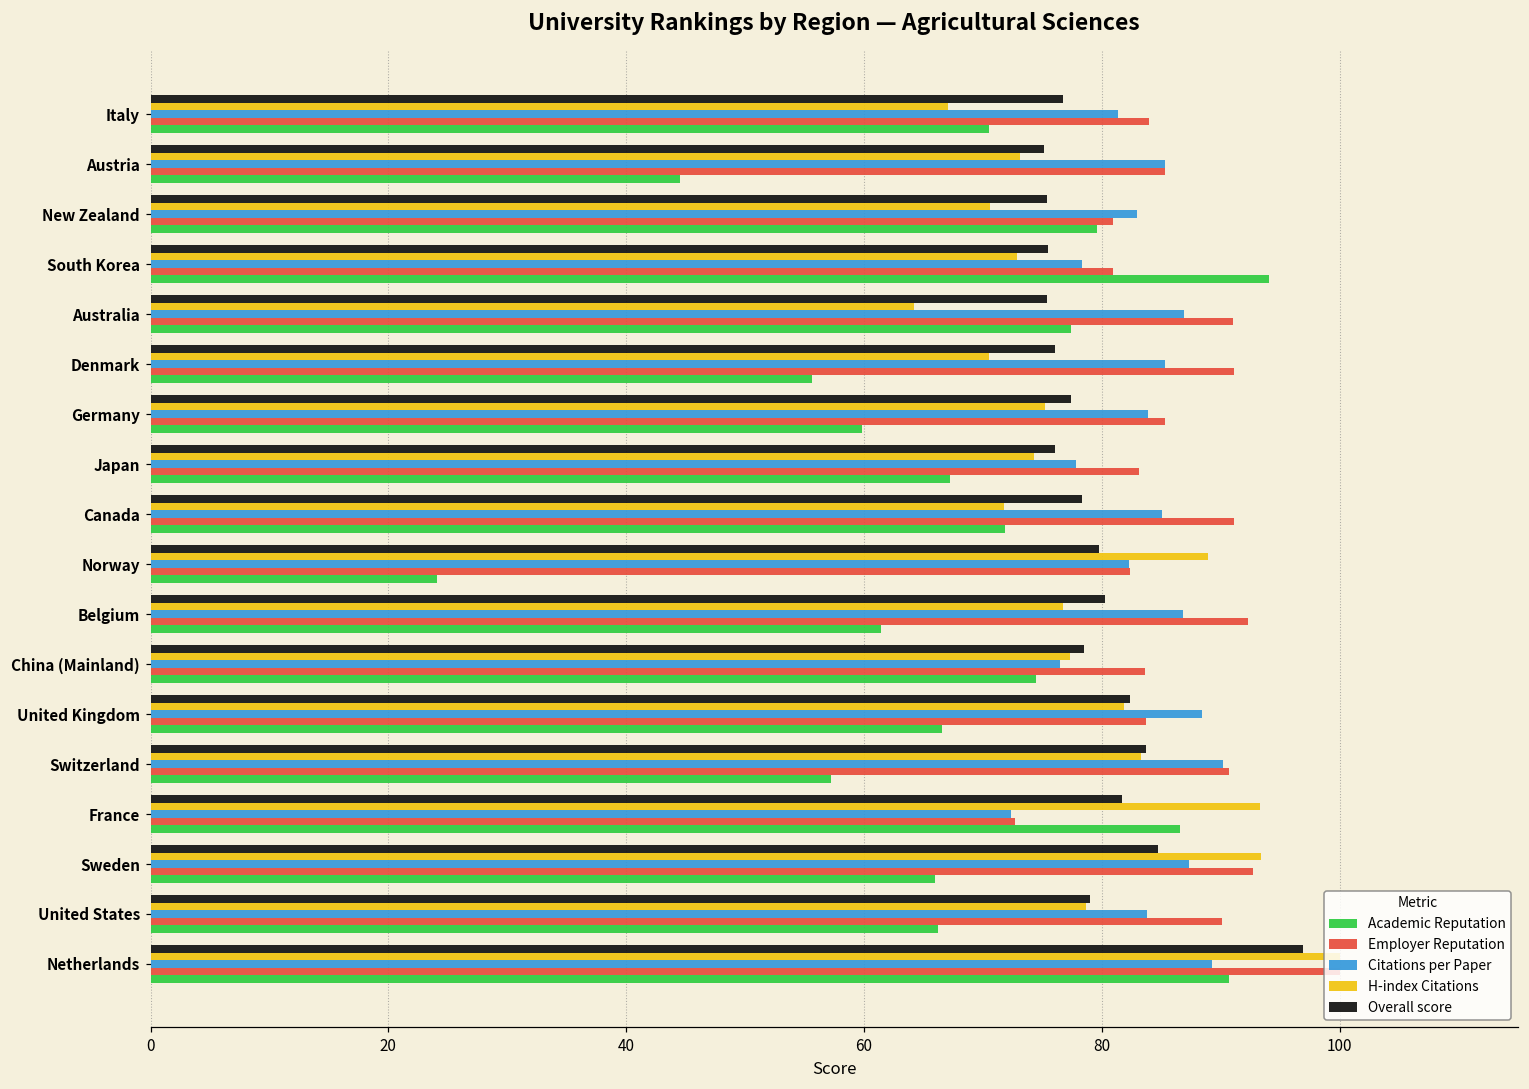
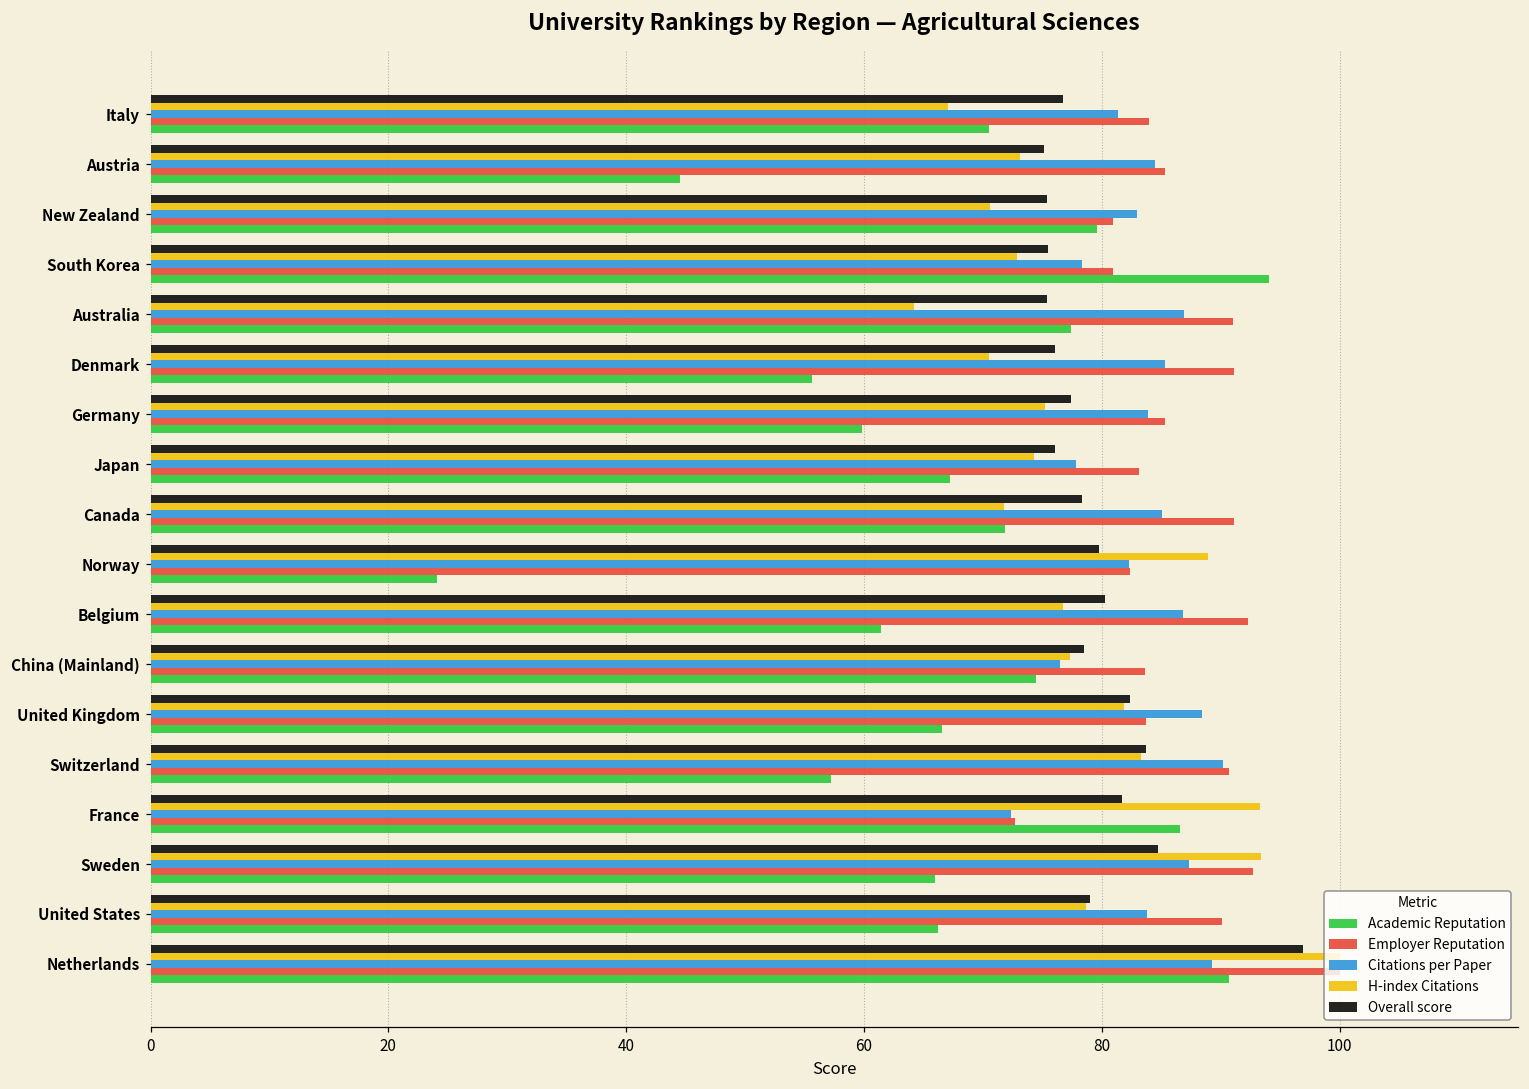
Citations per Paper, Austria: 85.3 -> 84.5
